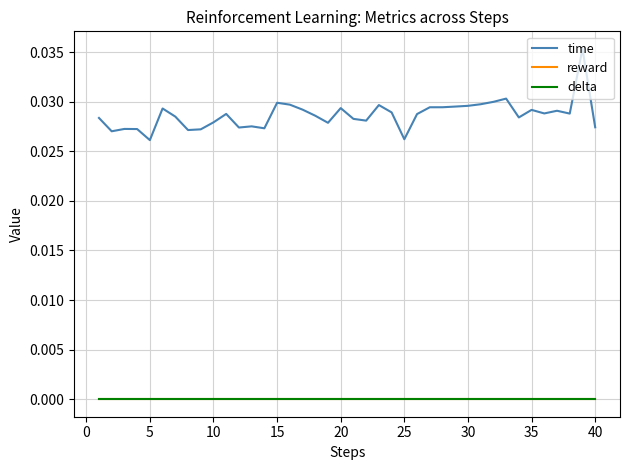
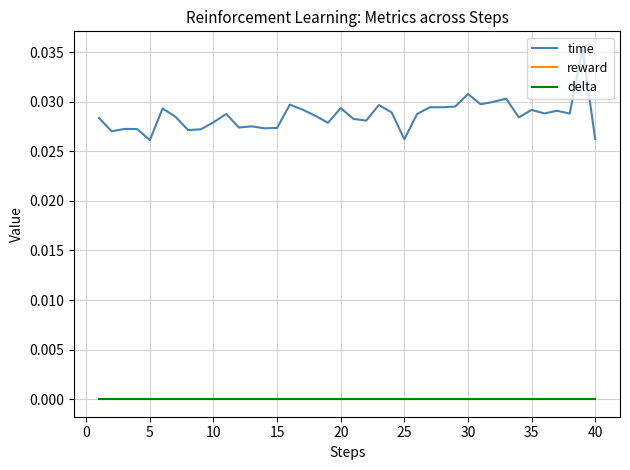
time, 15: 0.030 -> 0.027
time, 30: 0.030 -> 0.031
time, 40: 0.027 -> 0.026
